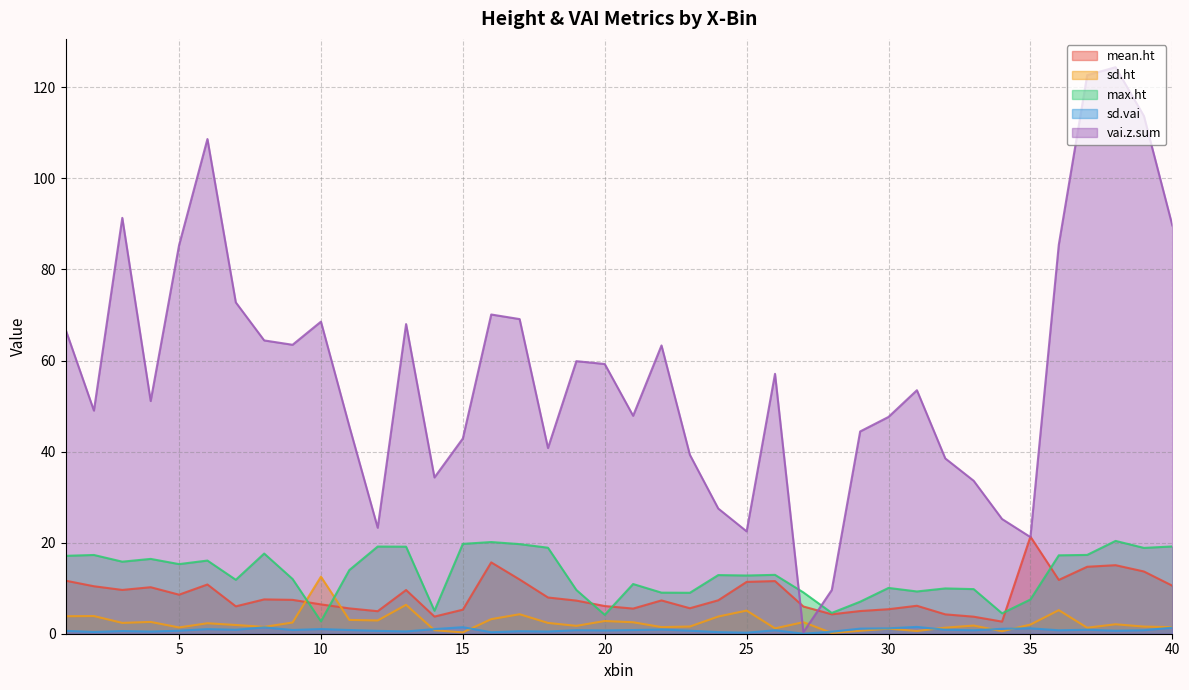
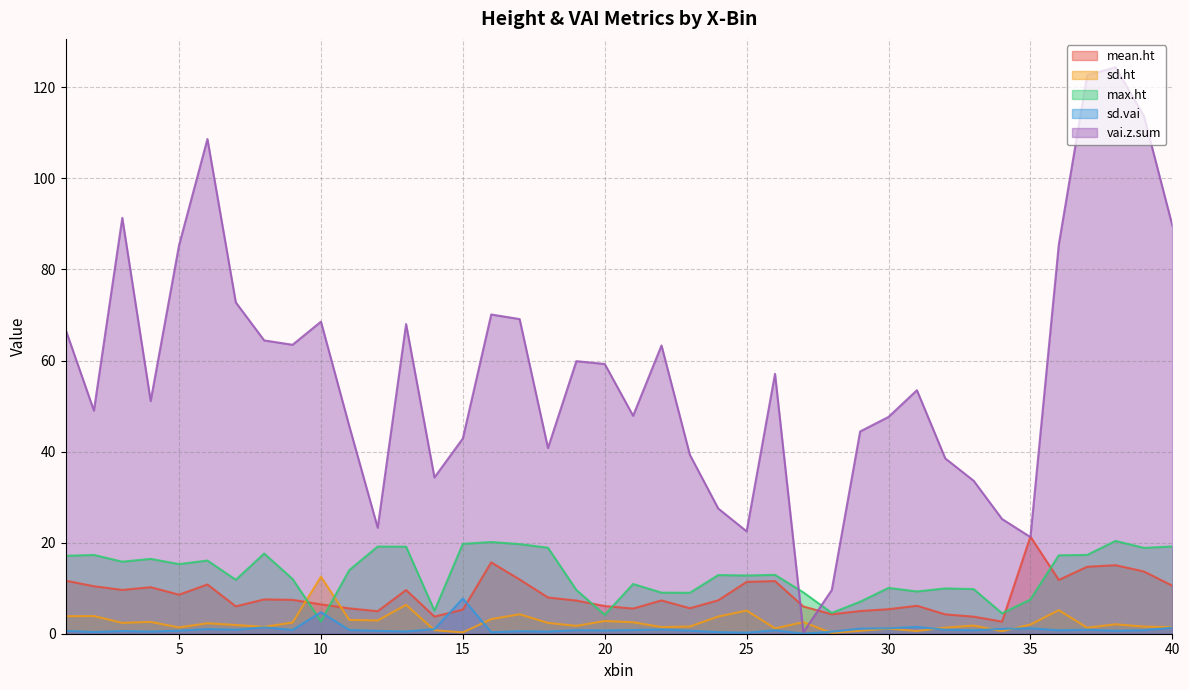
sd.vai, 10: 1 -> 5
sd.vai, 15: 1 -> 8
